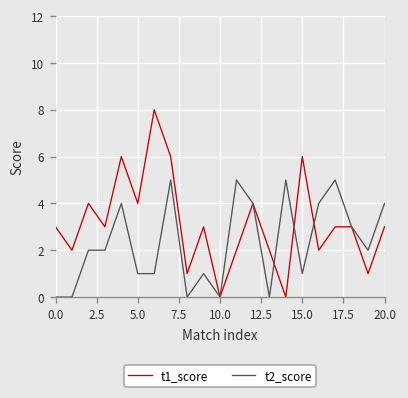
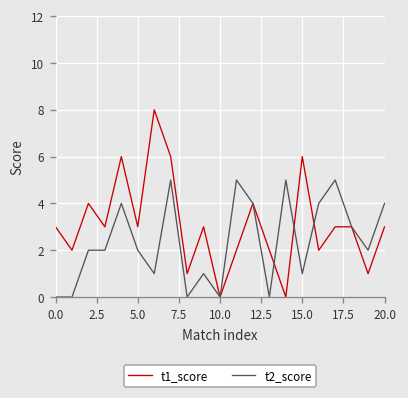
t1_score, 5.0: 4 -> 3
t2_score, 5.0: 1 -> 2
